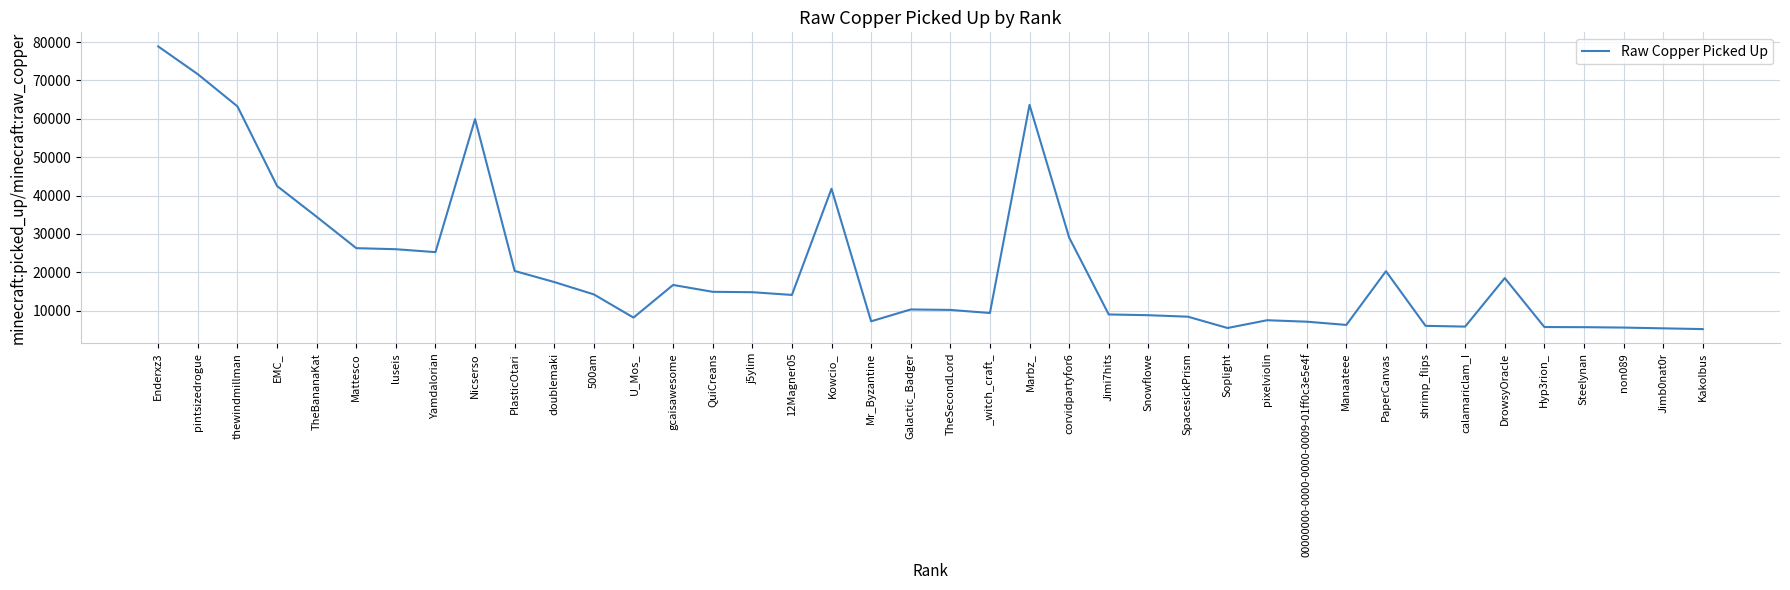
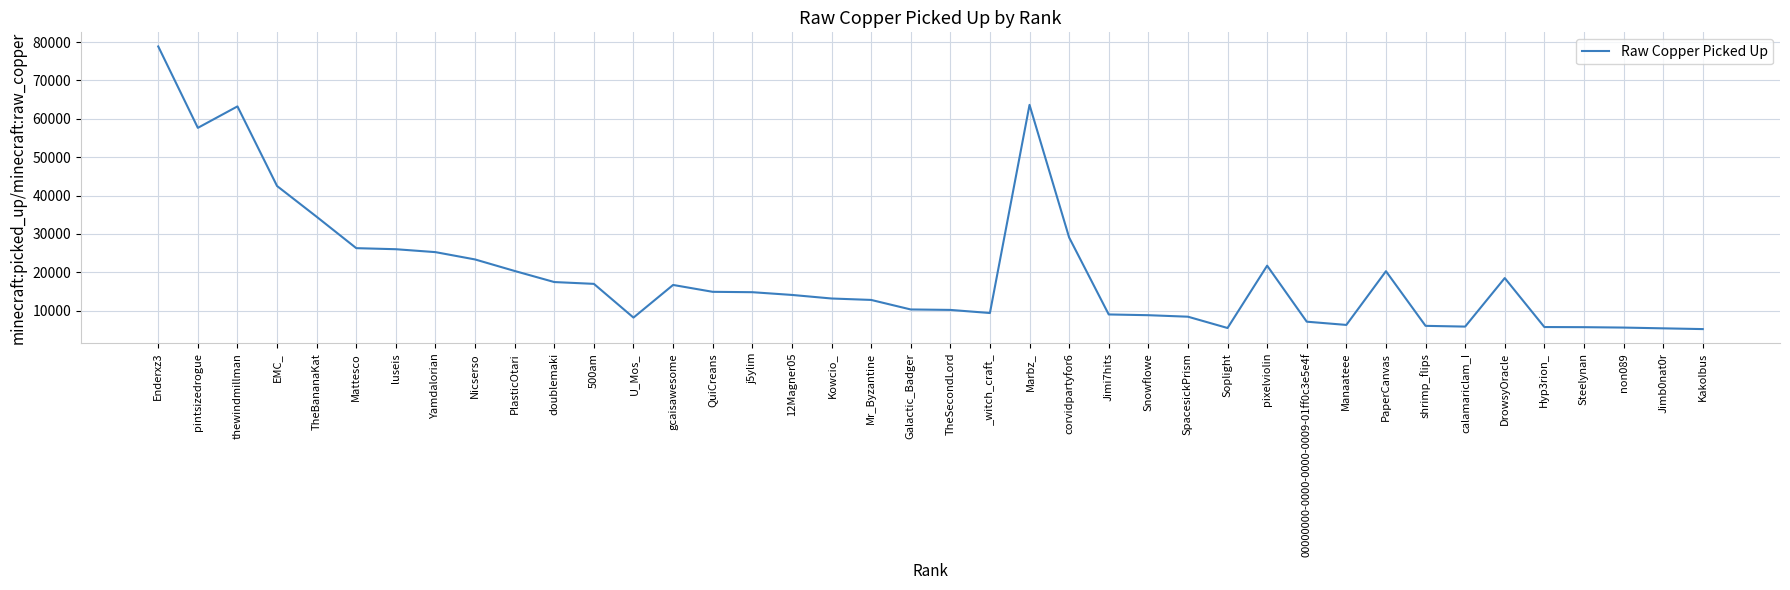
pintsizedrogue: 72000 -> 58000
Nicserso: 60000 -> 23000
500am: 14000 -> 17000
Kowcio_: 42000 -> 13000
Mr_Byzantine: 7000 -> 13000
pixelviolin: 7000 -> 22000
